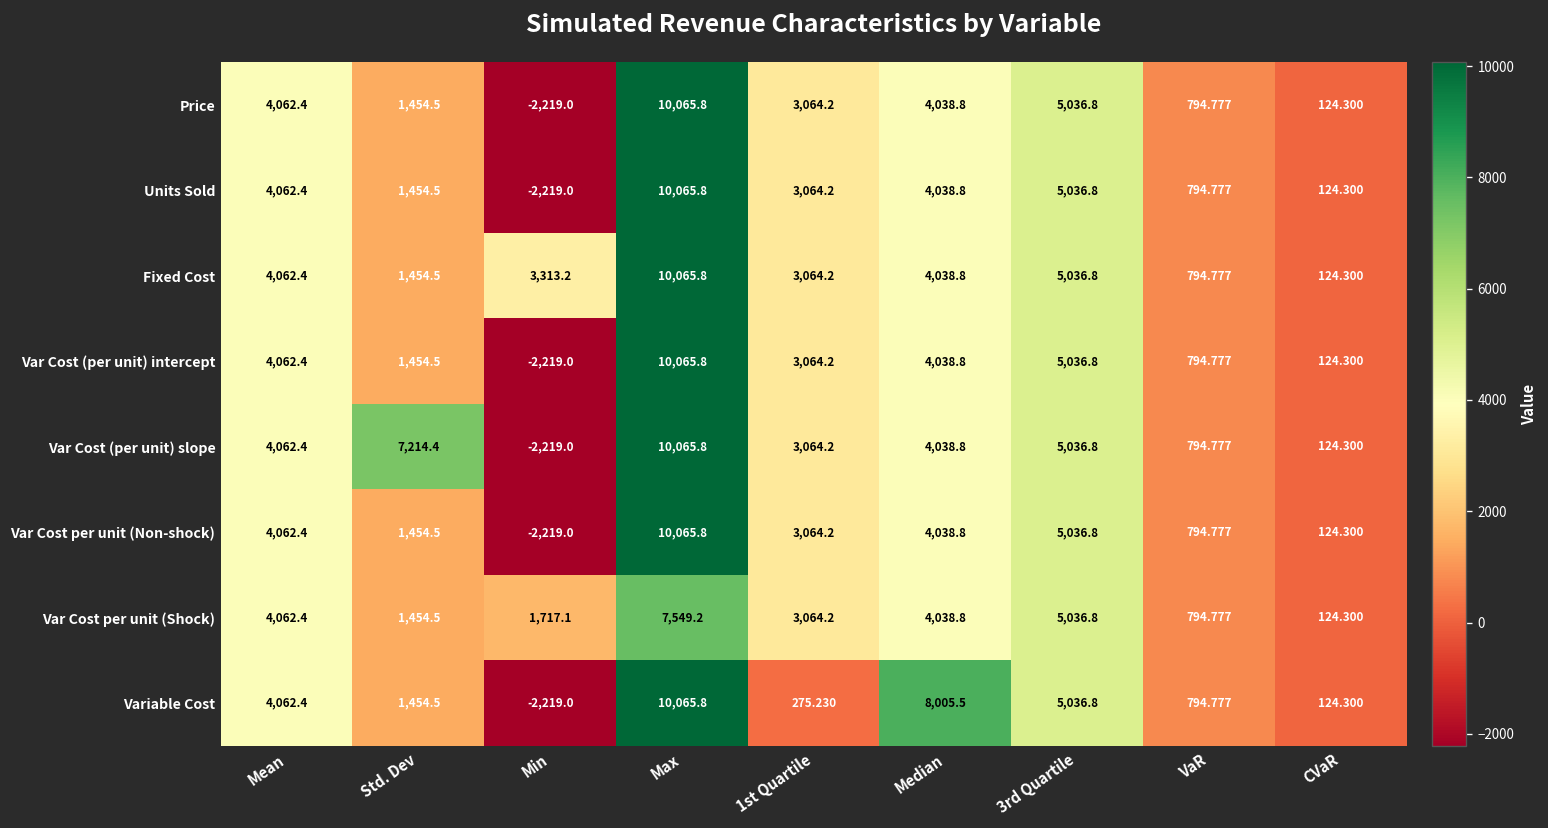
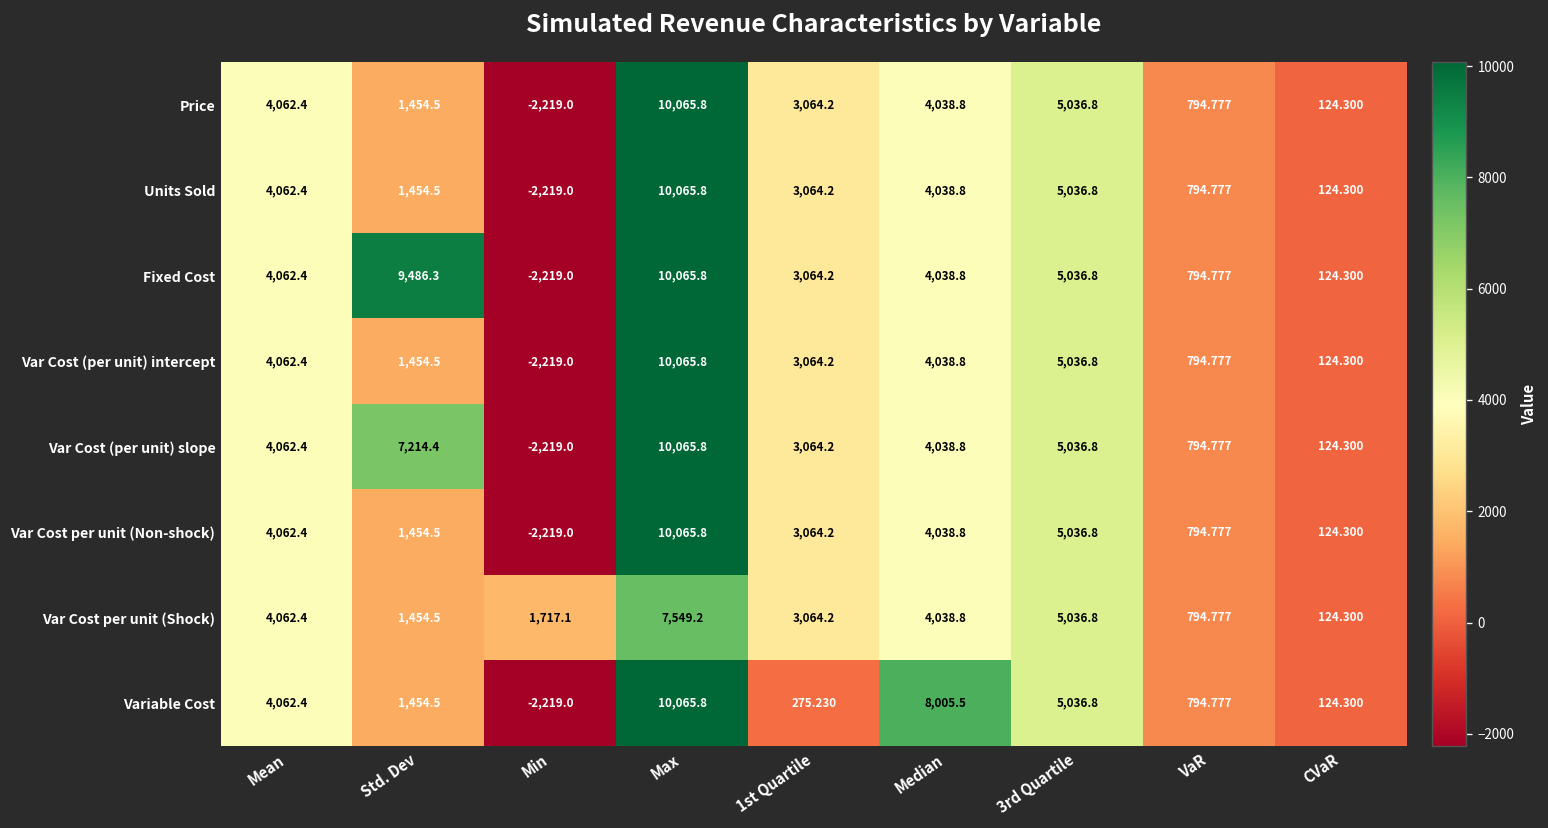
Fixed Cost, Std. Dev: 1,454.5 -> 9,486.3
Fixed Cost, Min: 3,313.2 -> -2,219.0
